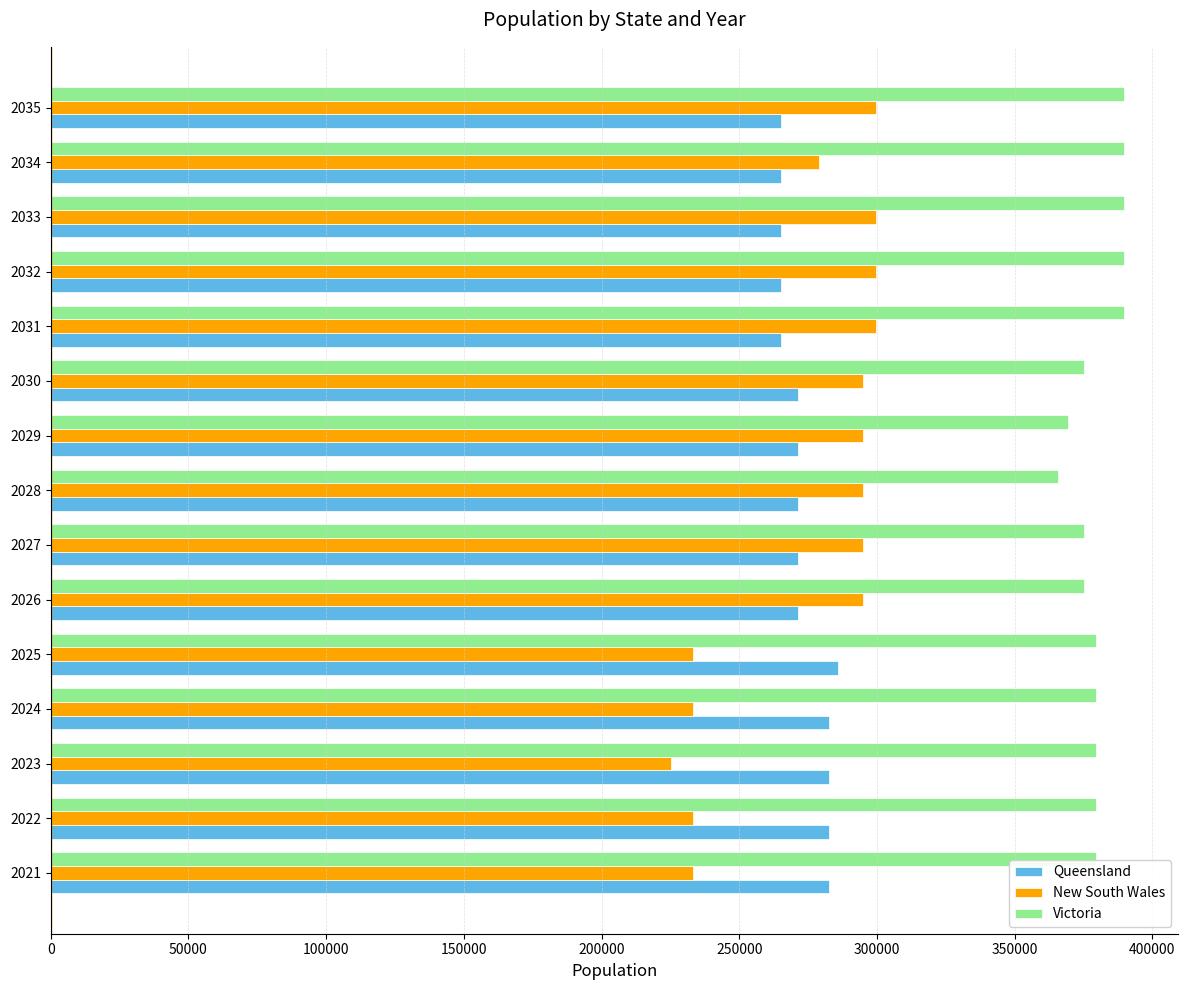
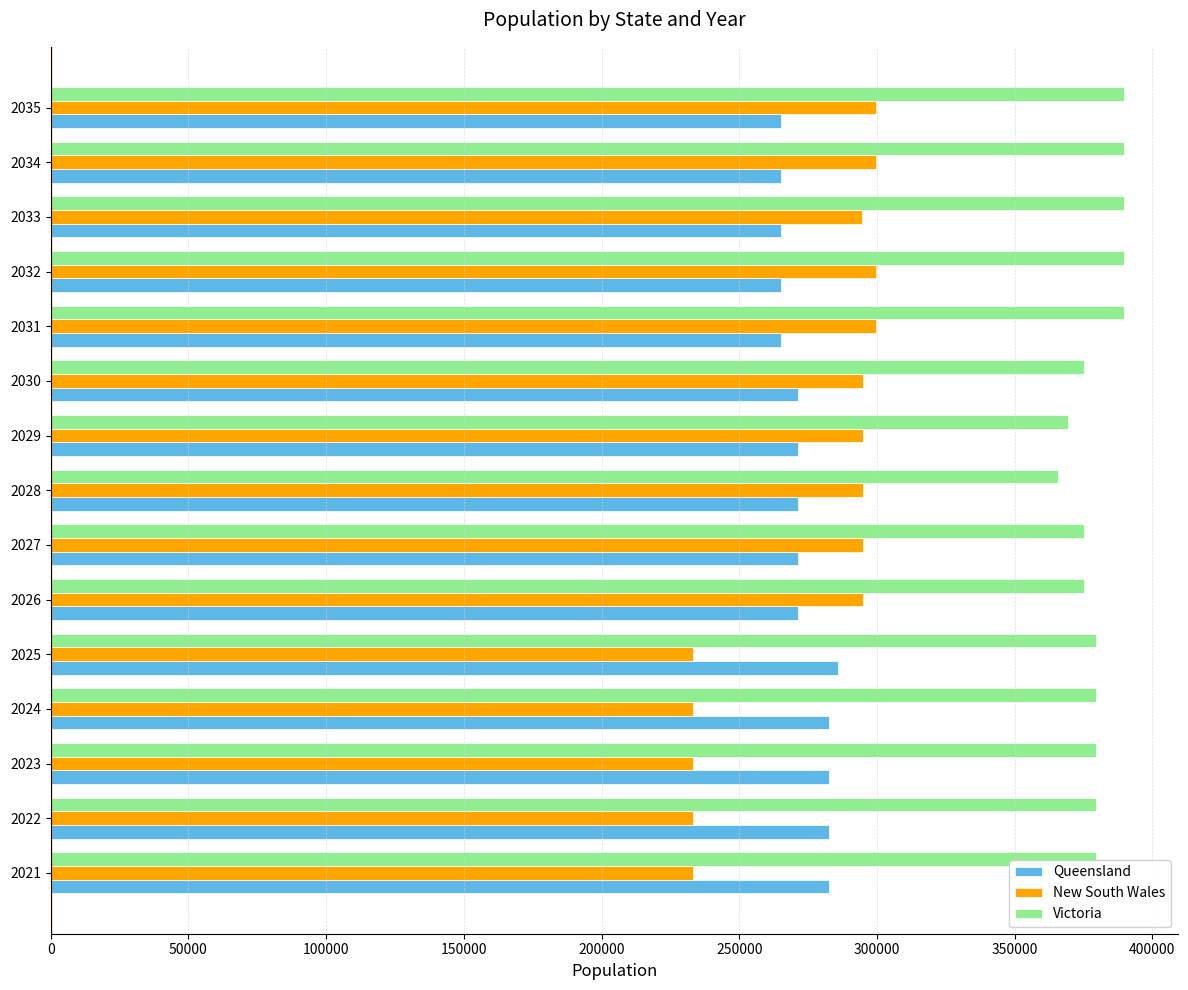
New South Wales, 2034: 279000 -> 300000
New South Wales, 2033: 300000 -> 294000
New South Wales, 2023: 225000 -> 233000
